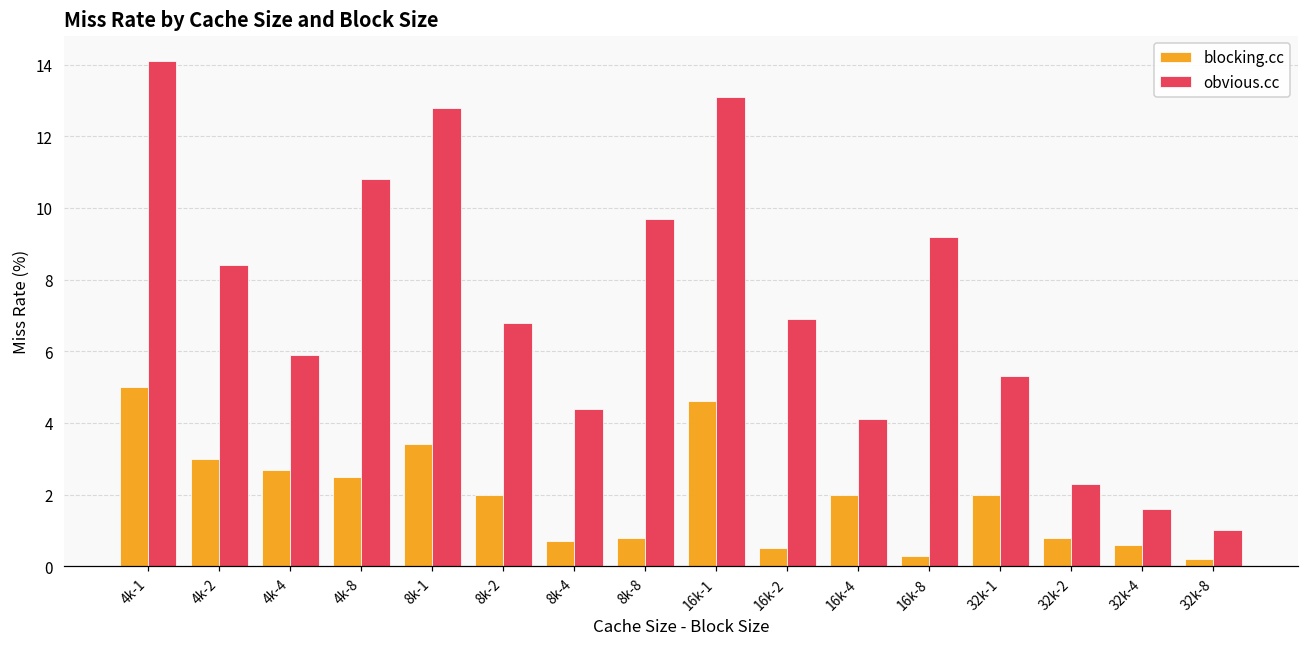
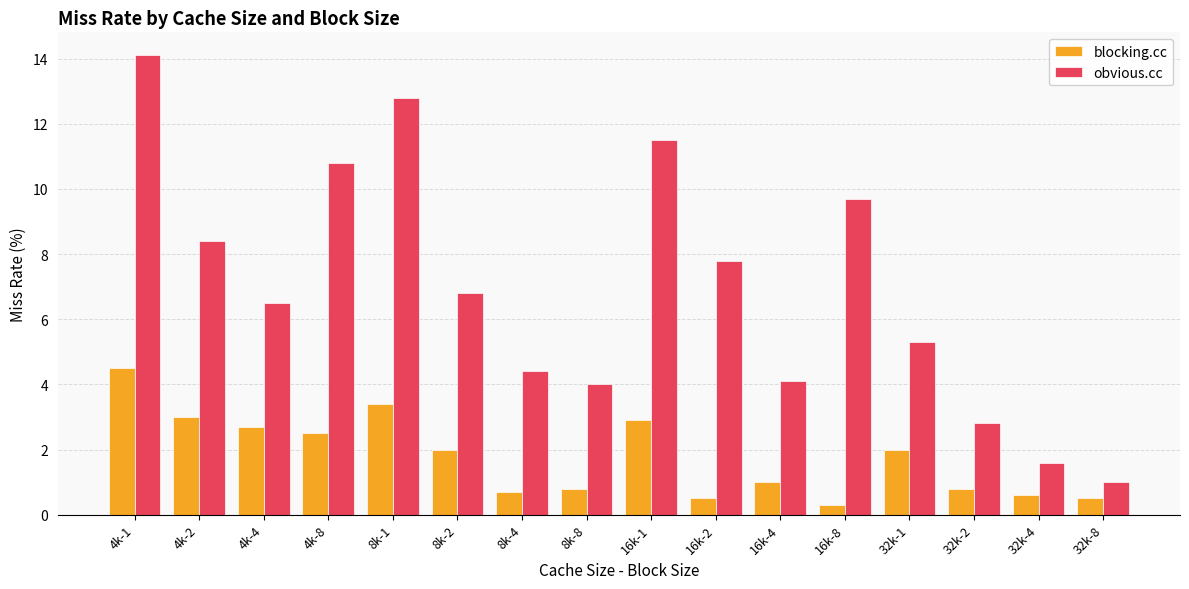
blocking.cc, 4k-1: 5.0 -> 4.5
obvious.cc, 4k-4: 5.9 -> 6.5
obvious.cc, 8k-8: 9.7 -> 4.0
blocking.cc, 16k-1: 4.6 -> 2.9
obvious.cc, 16k-1: 13.1 -> 11.5
obvious.cc, 16k-2: 6.9 -> 7.8
blocking.cc, 16k-4: 2 -> 1
obvious.cc, 16k-8: 9.2 -> 9.7
obvious.cc, 32k-2: 2.3 -> 2.8
blocking.cc, 32k-8: 0.2 -> 0.5
